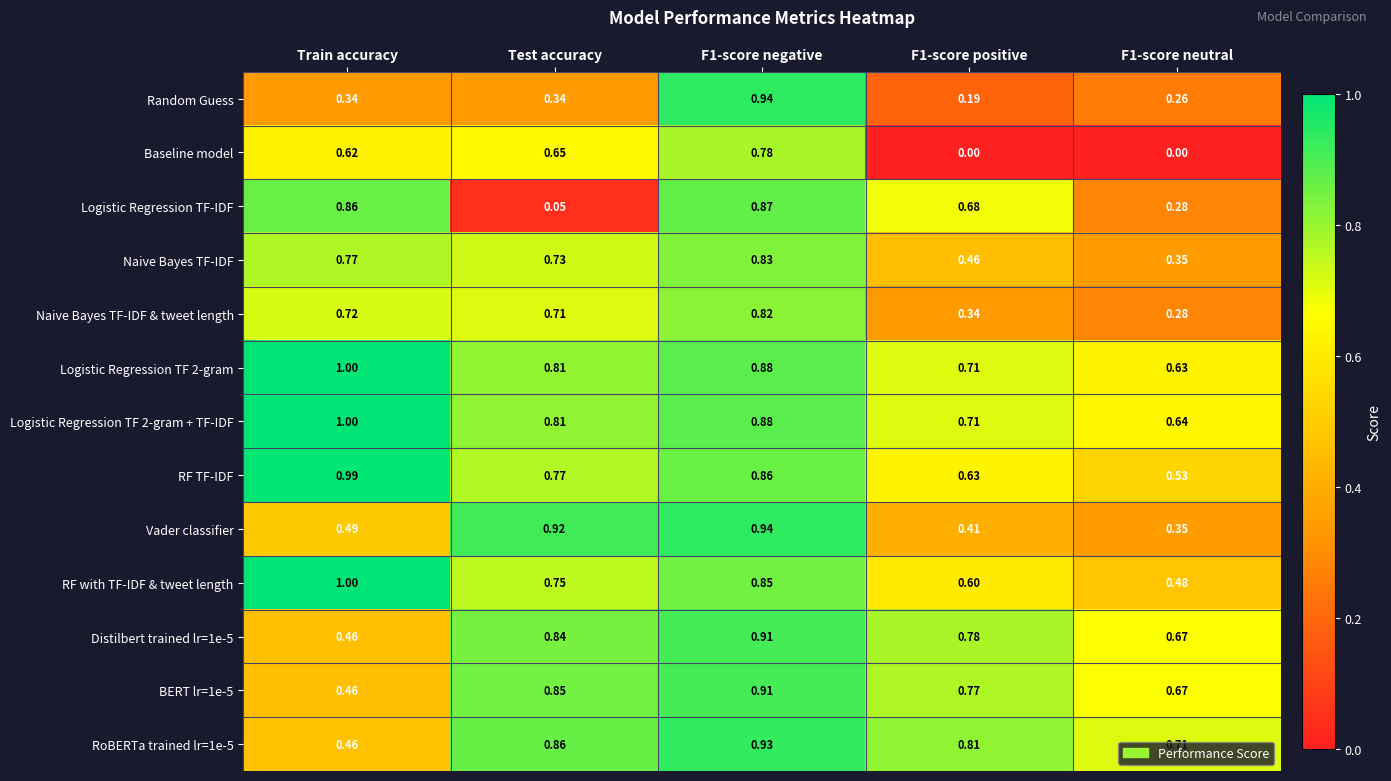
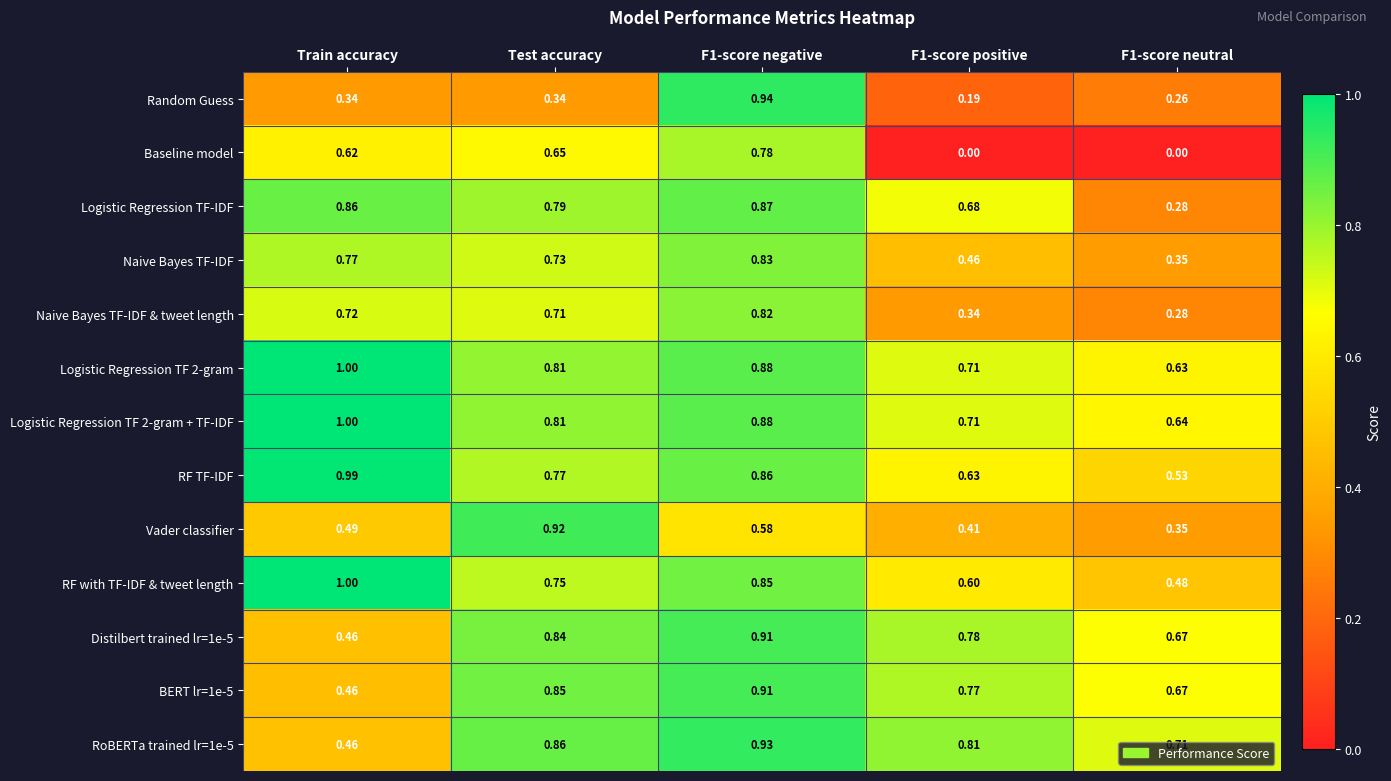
Logistic Regression TF-IDF, Test accuracy: 0.05 -> 0.79
Vader classifier, F1-score negative: 0.94 -> 0.58
